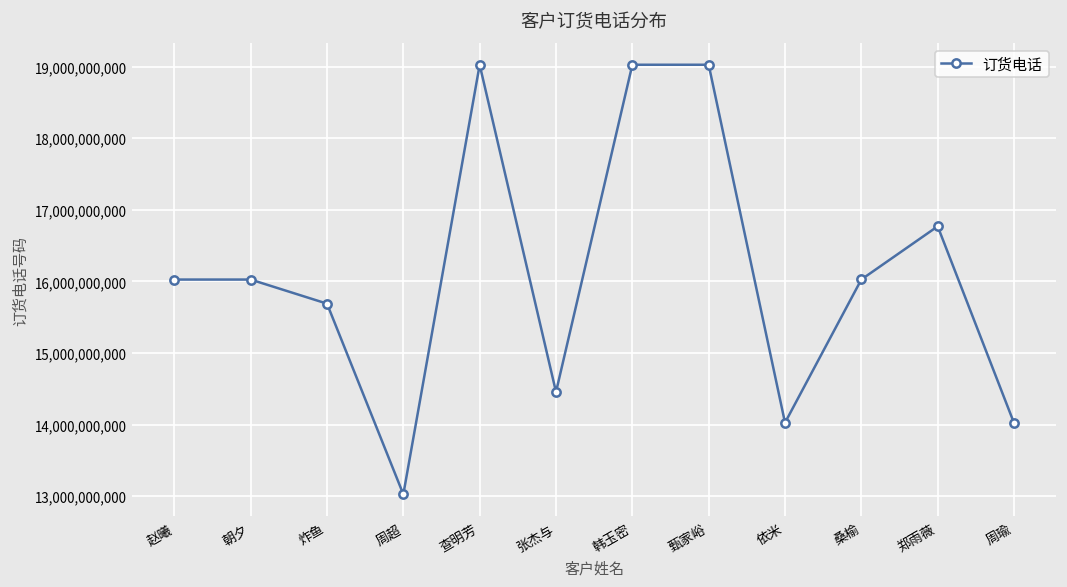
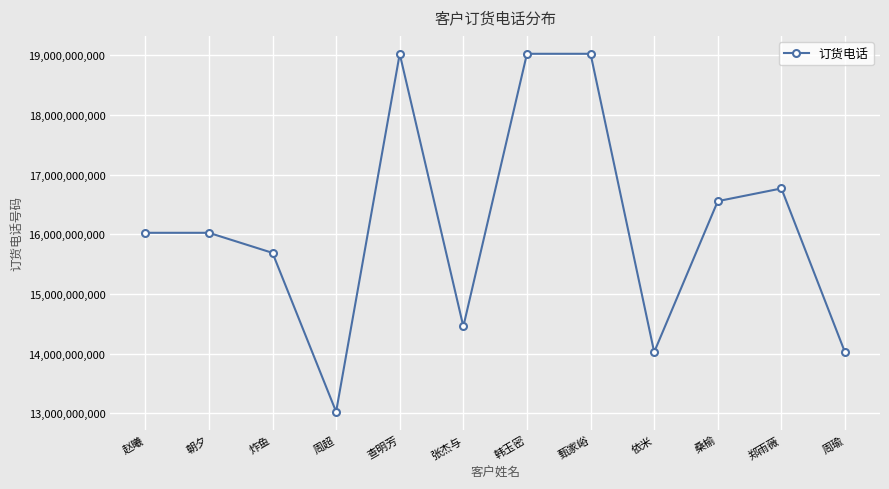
桑榆: 16,000,000,000 -> 16,600,000,000
